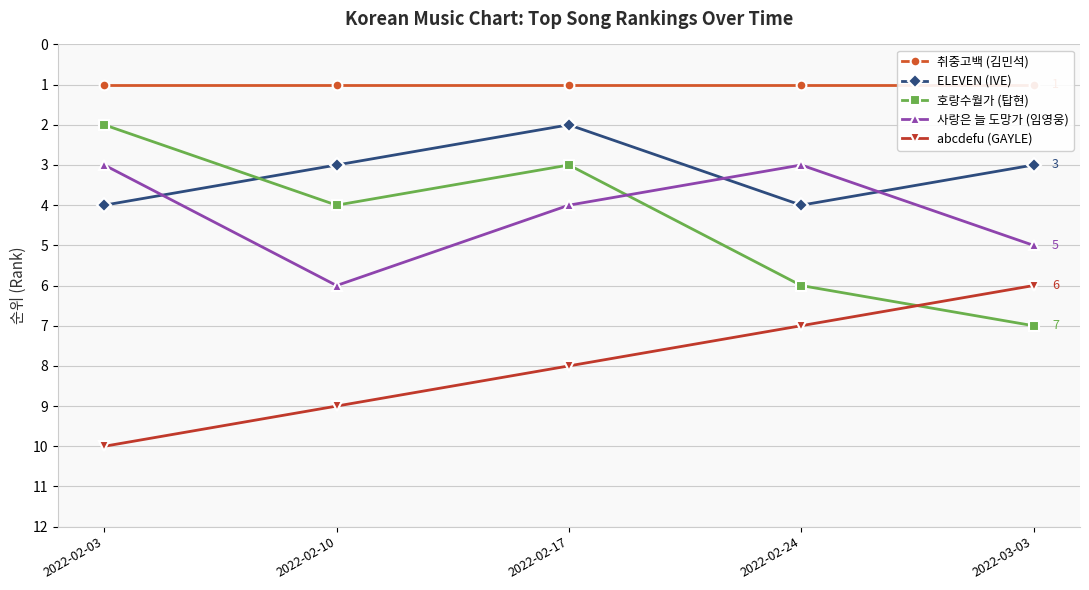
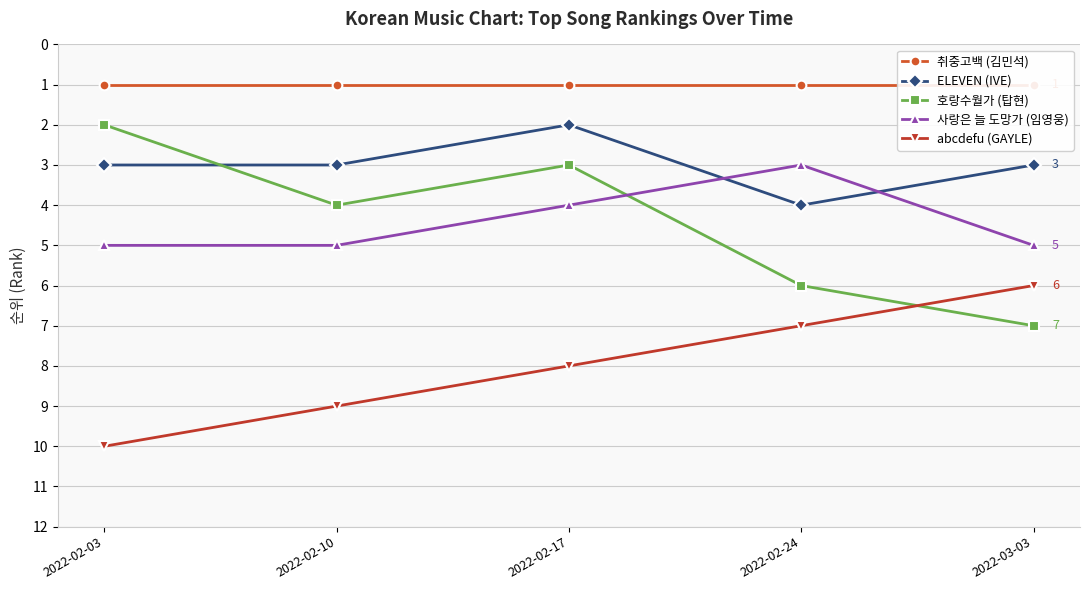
ELEVEN (IVE), 2022-02-03: 4 -> 3
사랑은 늘 도망가 (임영웅), 2022-02-03: 3 -> 5
사랑은 늘 도망가 (임영웅), 2022-02-10: 6 -> 5
